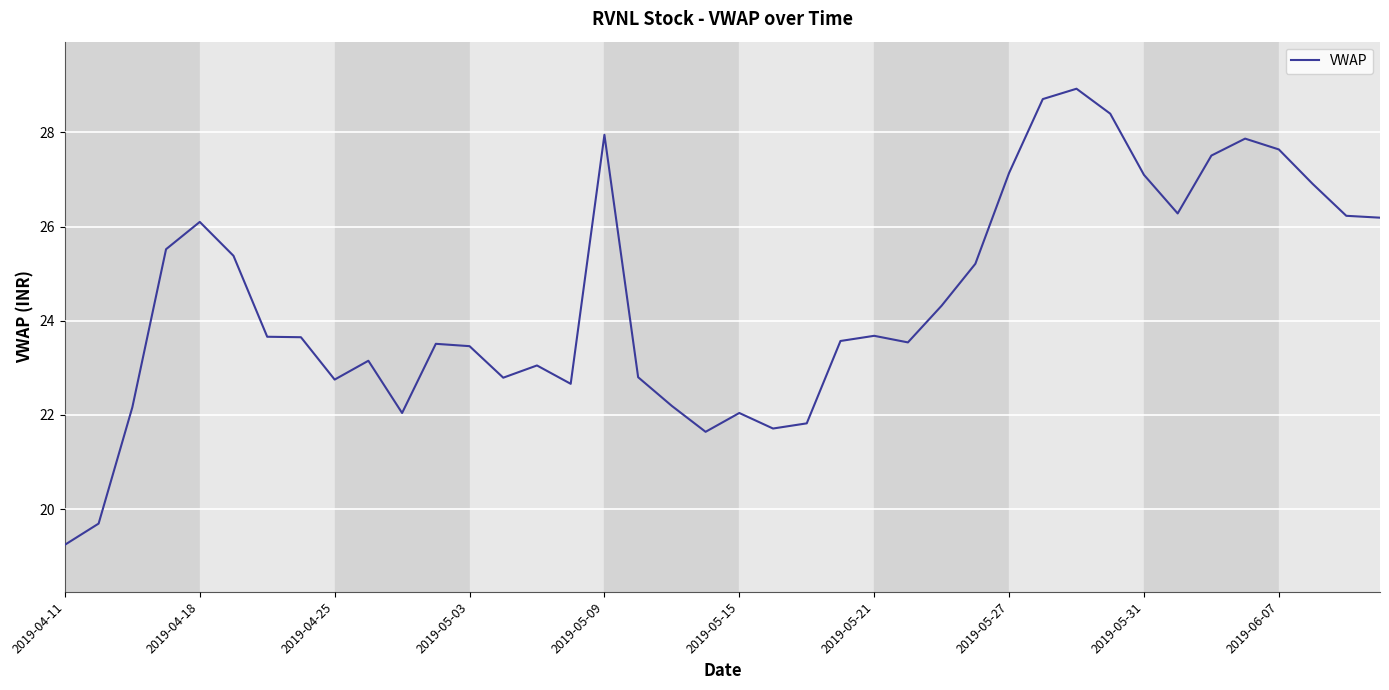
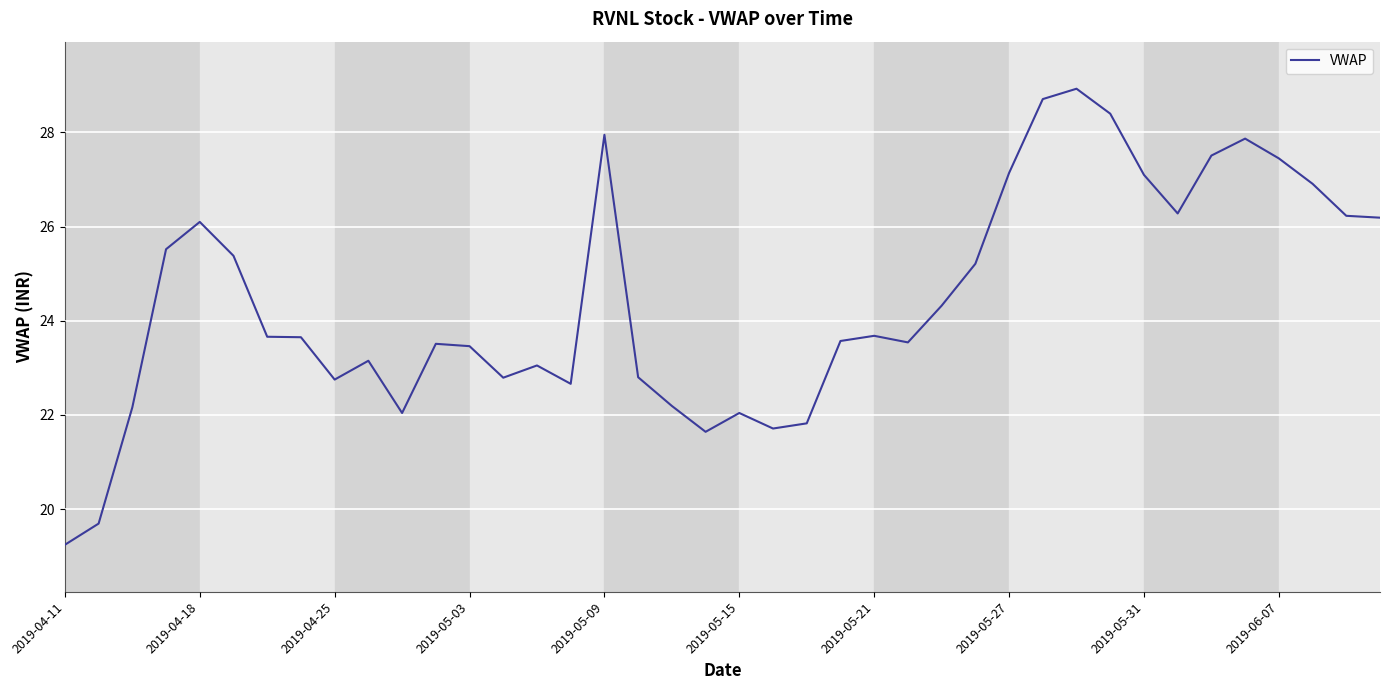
2019-06-07: 27.6 -> 27.5
